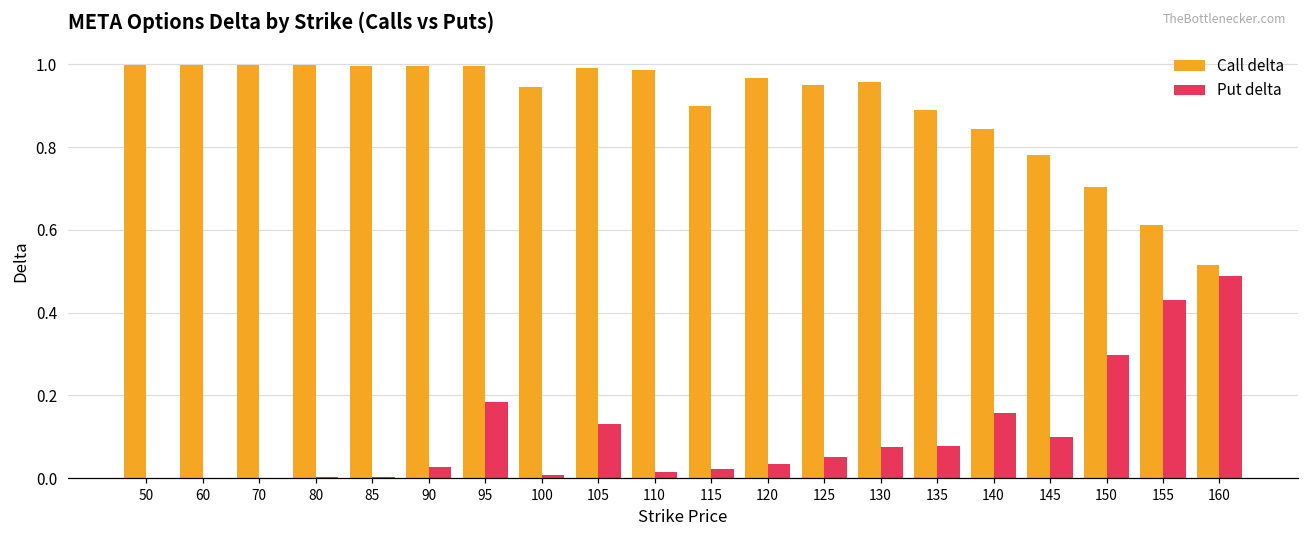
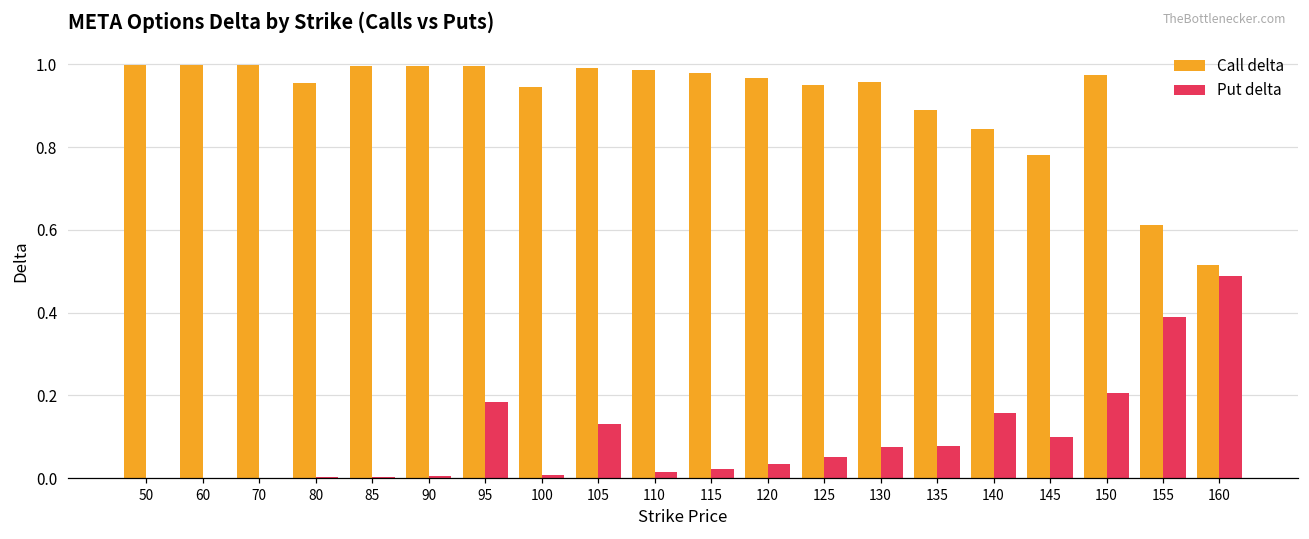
Call delta, 80: 1.00 -> 0.96
Put delta, 90: 0.03 -> 0.00
Call delta, 115: 0.90 -> 0.98
Call delta, 150: 0.70 -> 0.97
Put delta, 150: 0.30 -> 0.21
Put delta, 155: 0.43 -> 0.39
